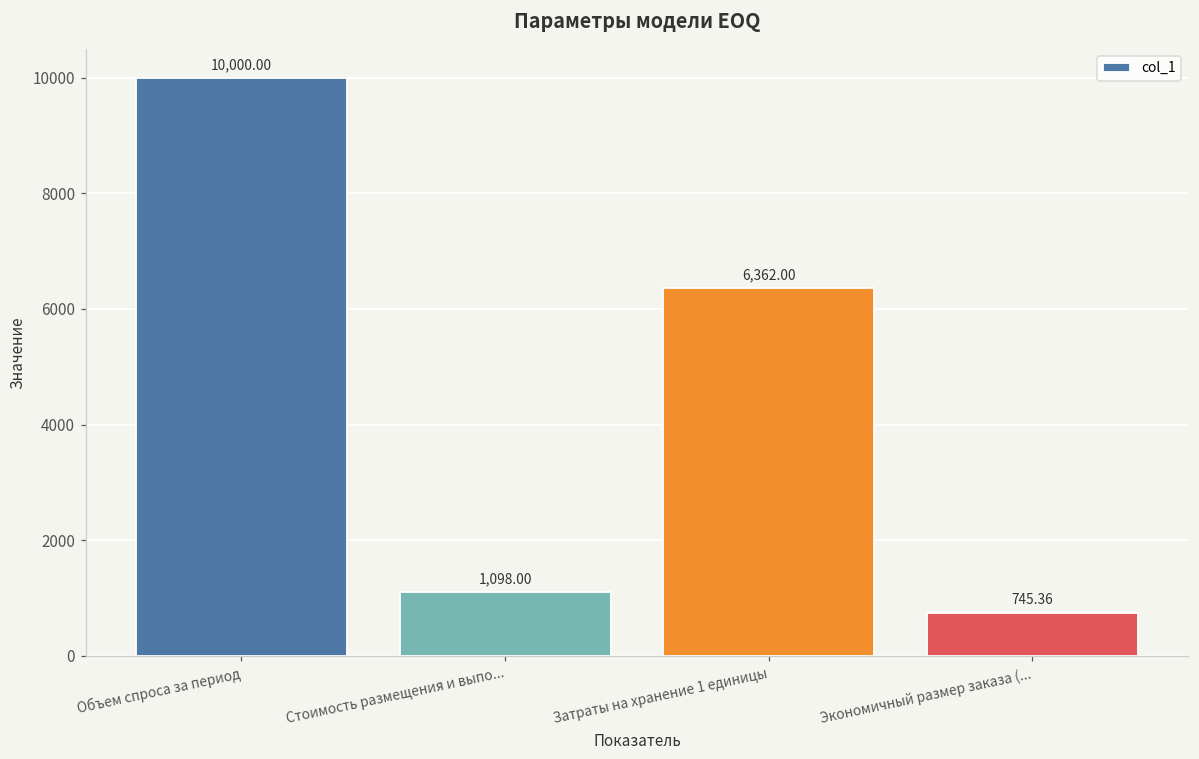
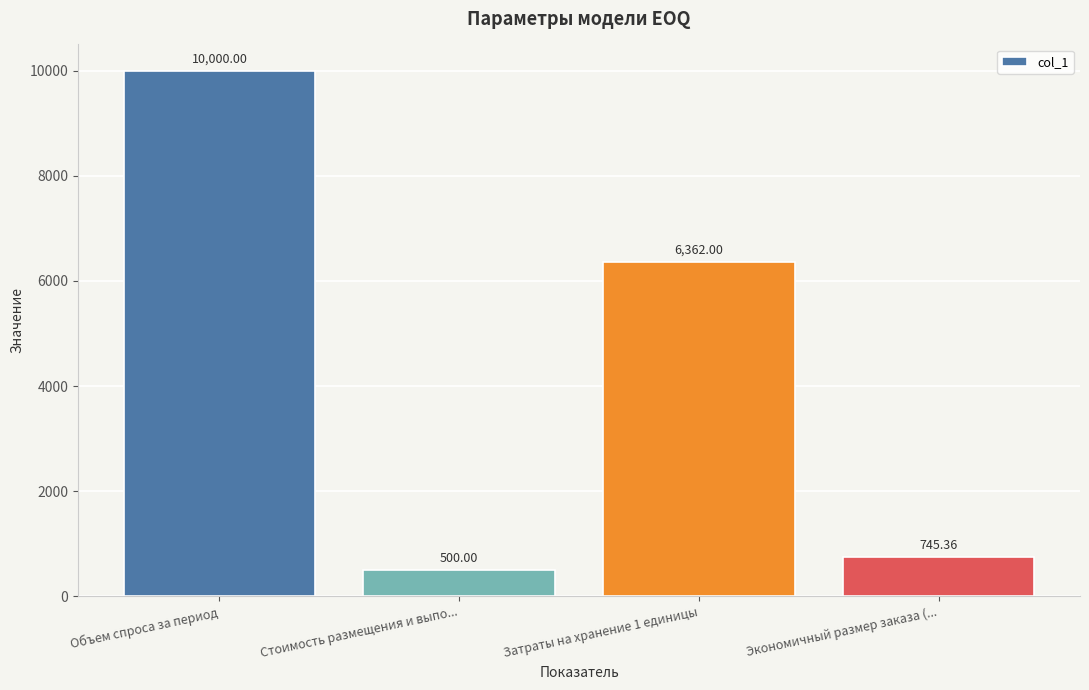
Стоимость размещения и выпо...: 1,098.00 -> 500.00
